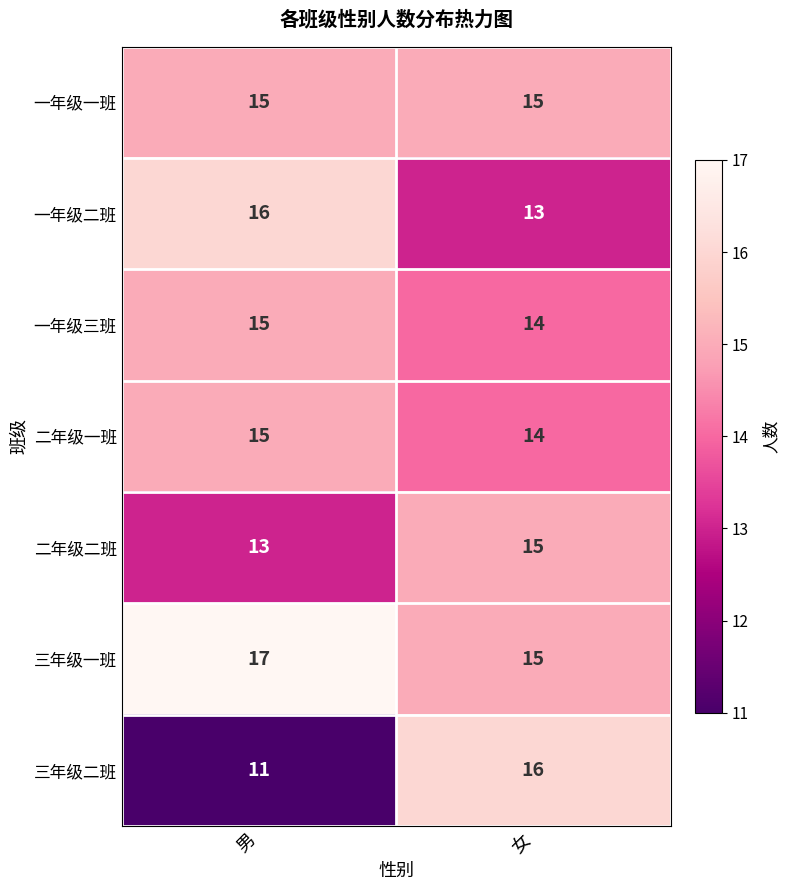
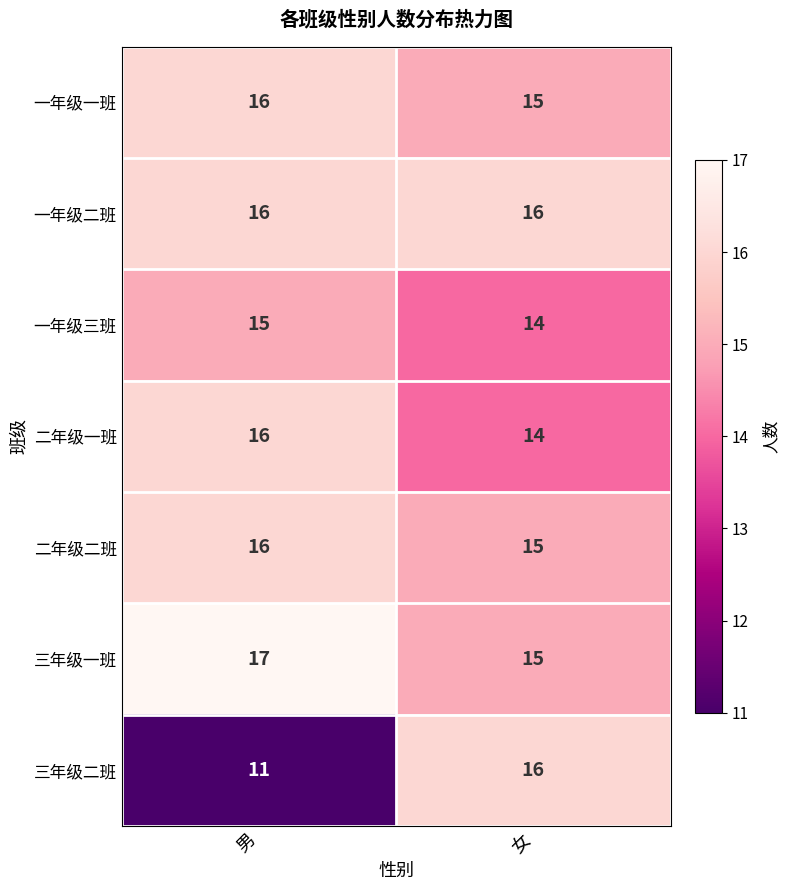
一年级一班, 男: 15 -> 16
一年级二班, 女: 13 -> 16
二年级一班, 男: 15 -> 16
二年级二班, 男: 13 -> 16
